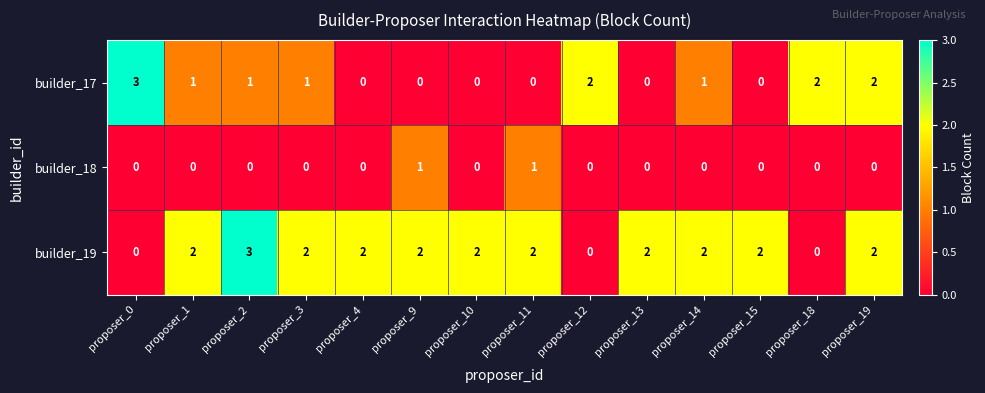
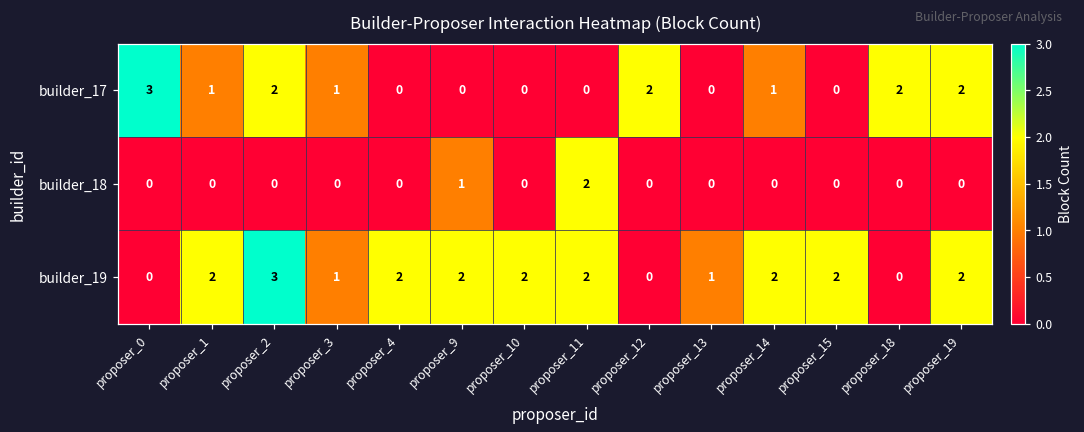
builder_17, proposer_2: 1 -> 2
builder_18, proposer_11: 1 -> 2
builder_19, proposer_3: 2 -> 1
builder_19, proposer_13: 2 -> 1
